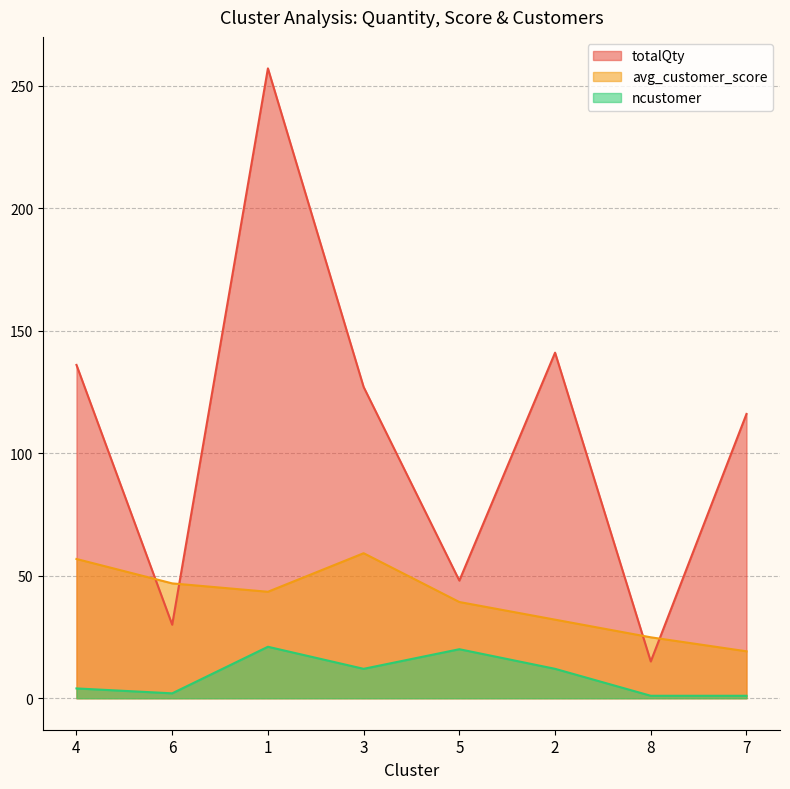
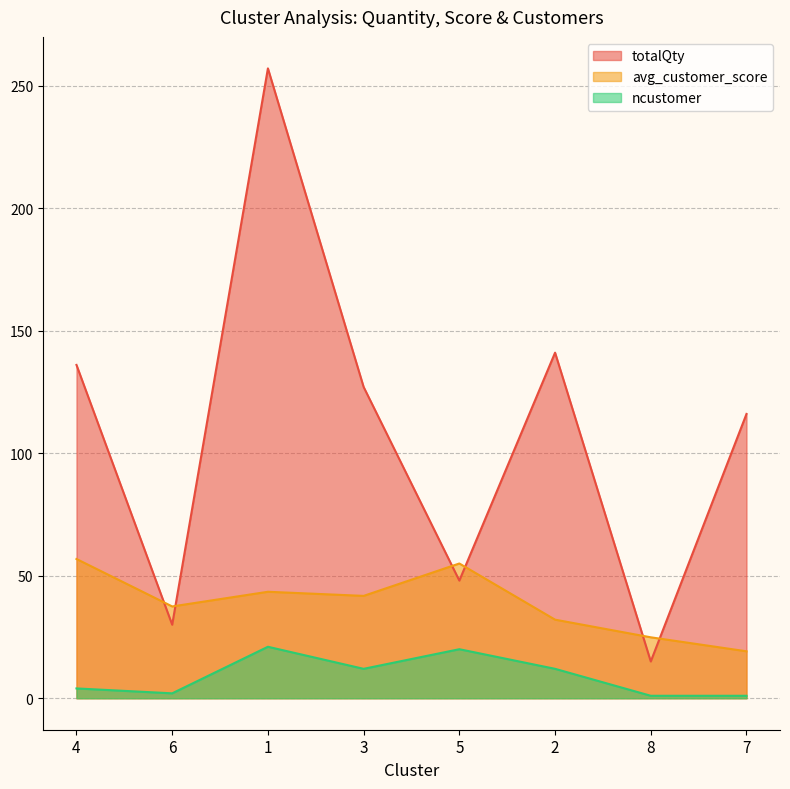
avg_customer_score, 6: 47 -> 37
avg_customer_score, 3: 59 -> 42
avg_customer_score, 5: 39 -> 55
